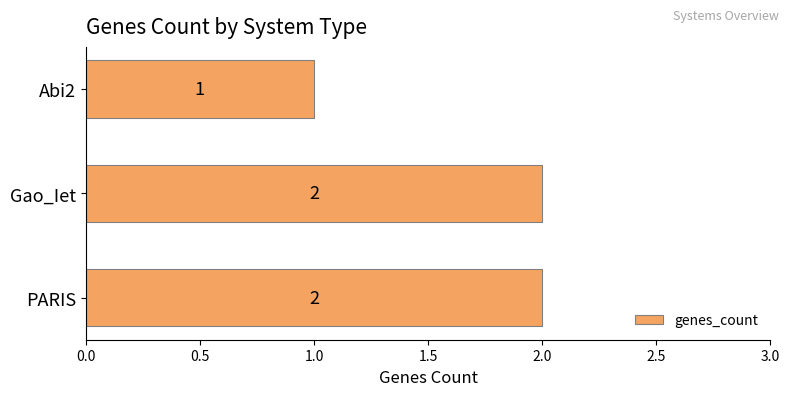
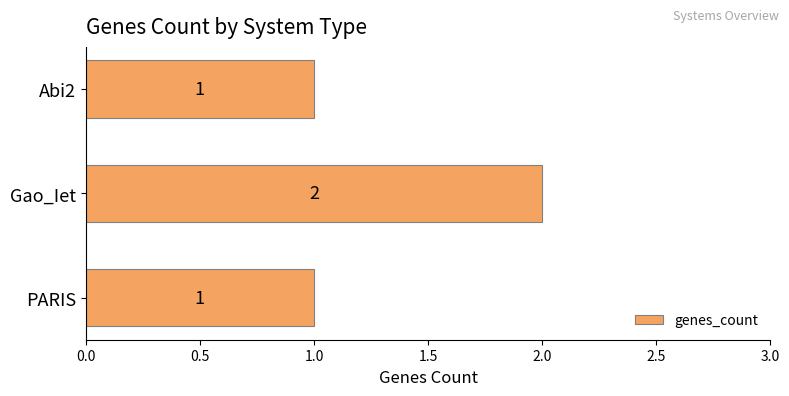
PARIS: 2 -> 1
